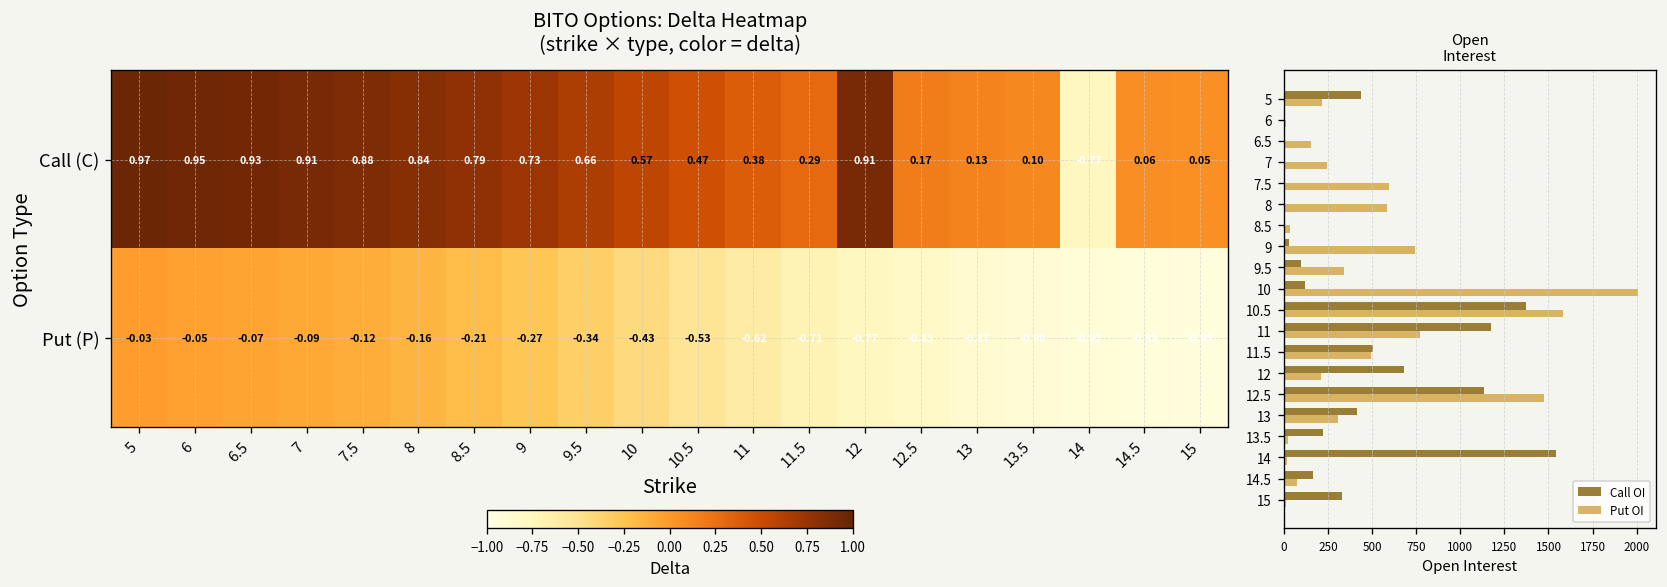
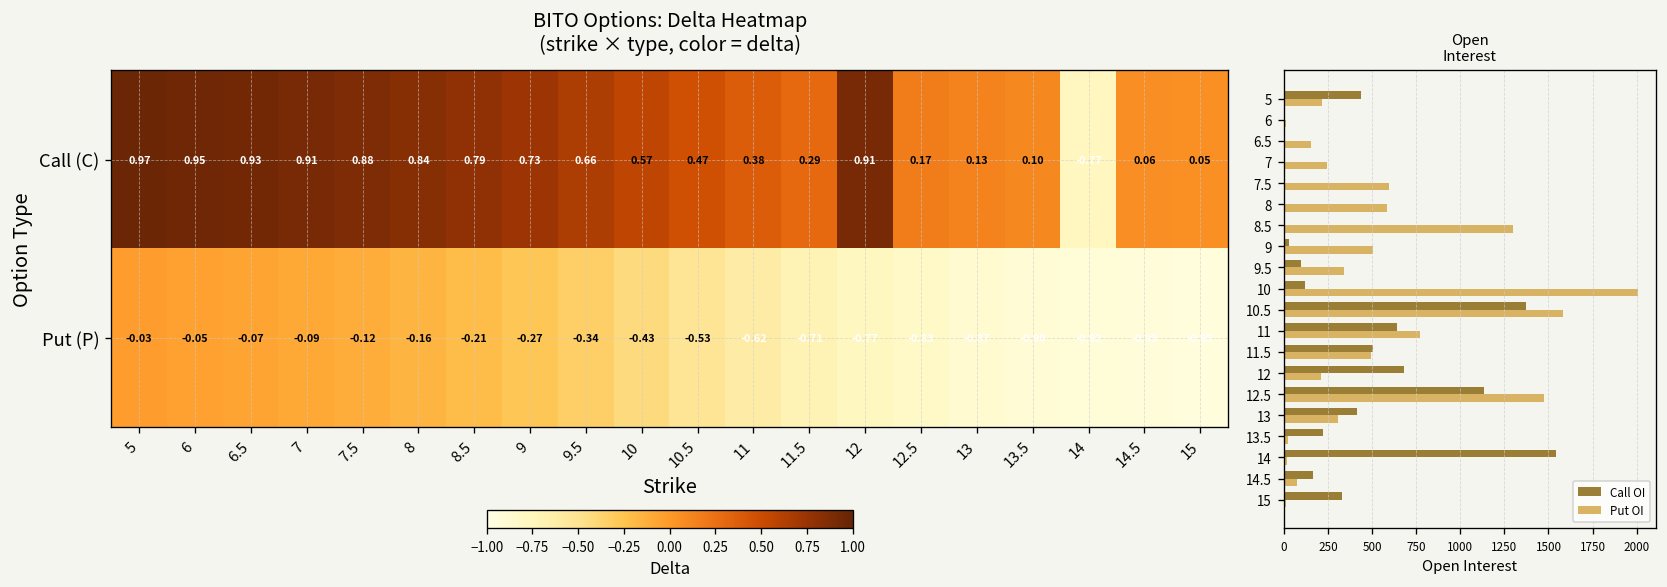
Open Interest, Put OI, 8.5: 40 -> 1300
Open Interest, Put OI, 9: 740 -> 510
Open Interest, Call OI, 11: 1170 -> 640
